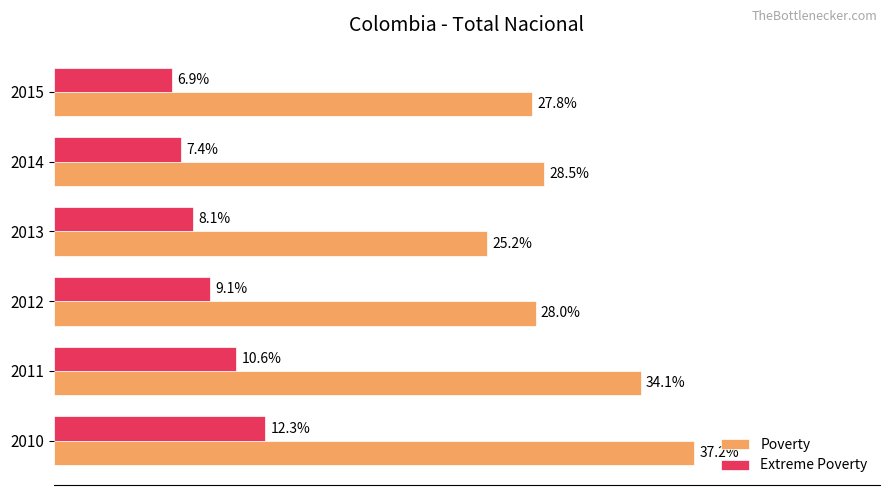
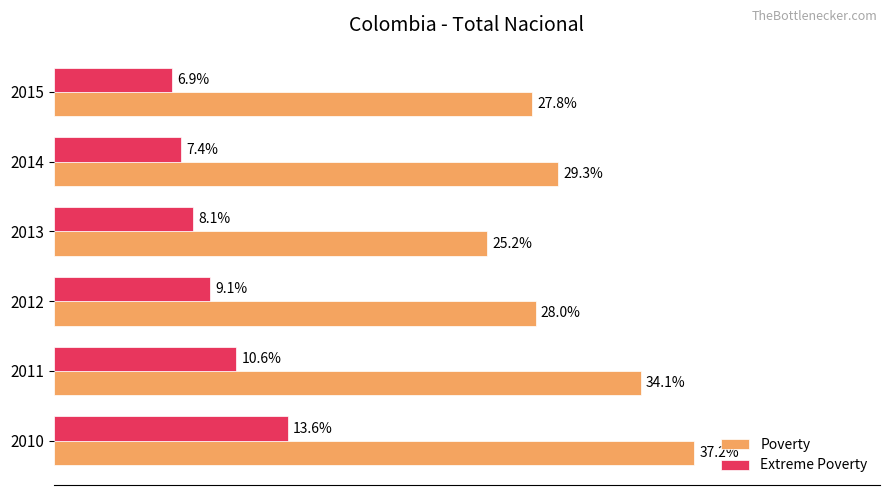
Poverty, 2014: 28.5% -> 29.3%
Extreme Poverty, 2010: 12.3% -> 13.6%
